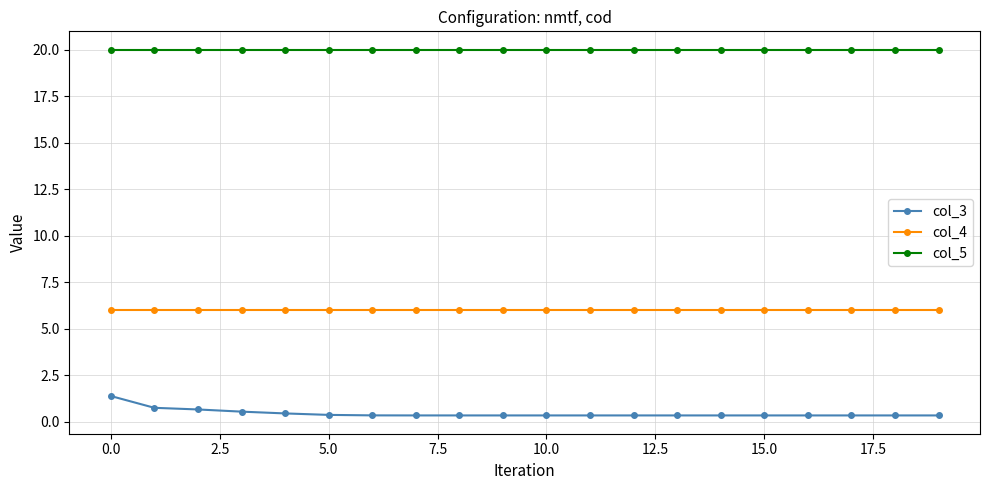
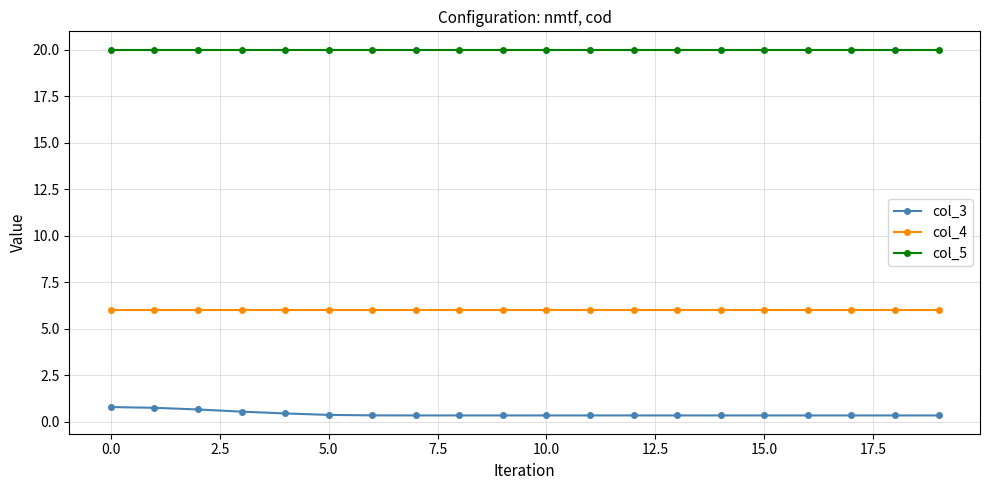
col_3, 0.0: 1.4 -> 0.8
